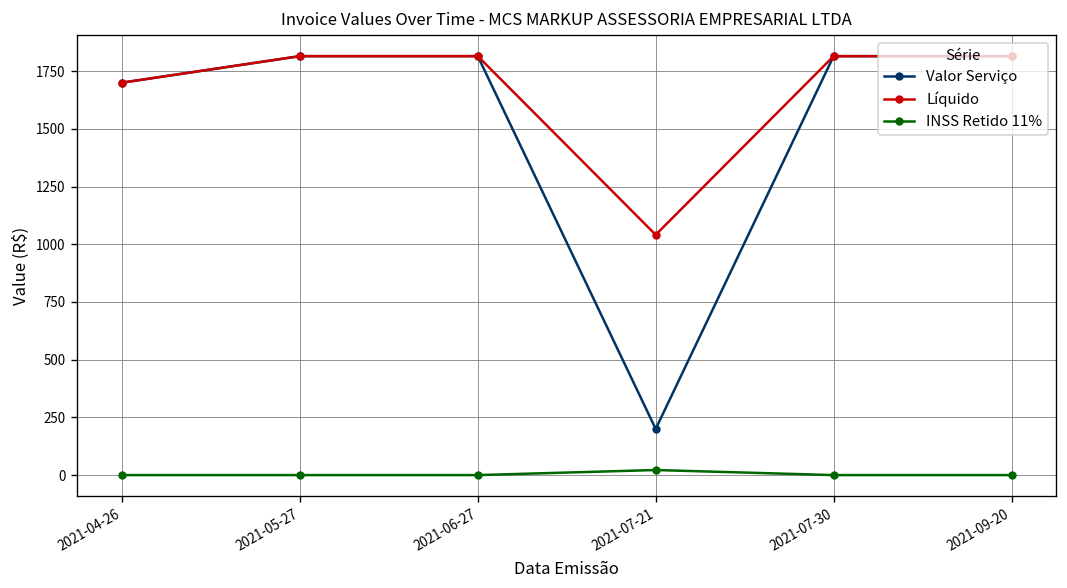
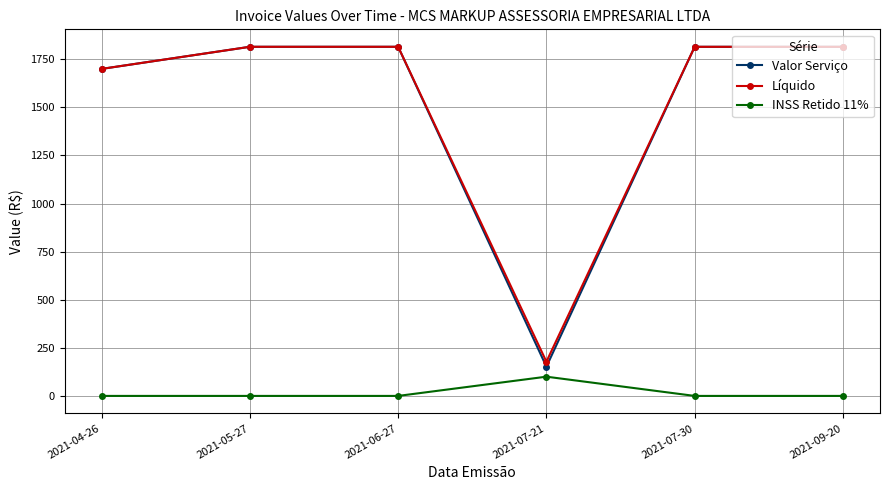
Valor Serviço, 2021-07-21: 200 -> 150
Líquido, 2021-07-21: 1040 -> 180
INSS Retido 11%, 2021-07-21: 20 -> 100
